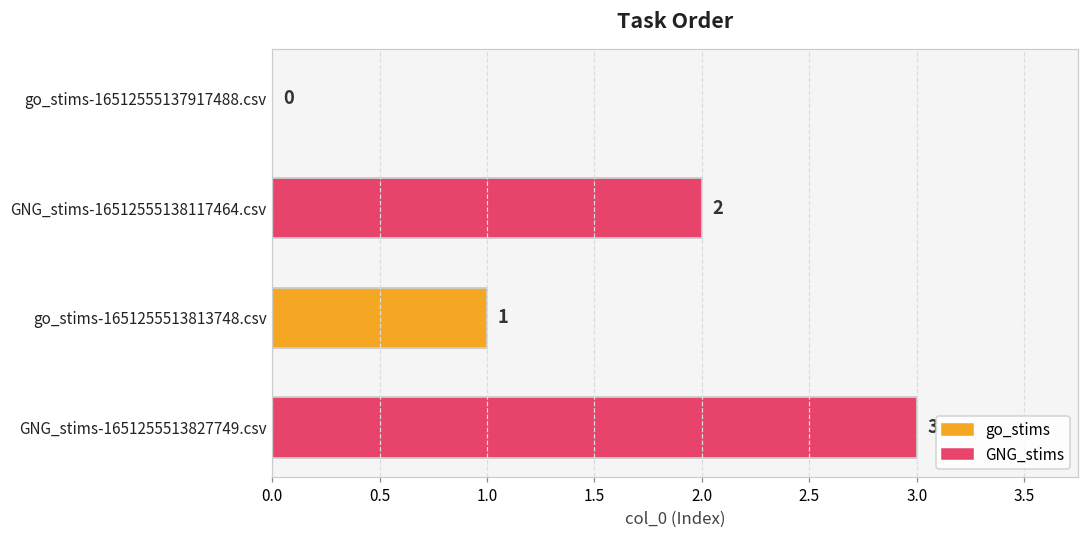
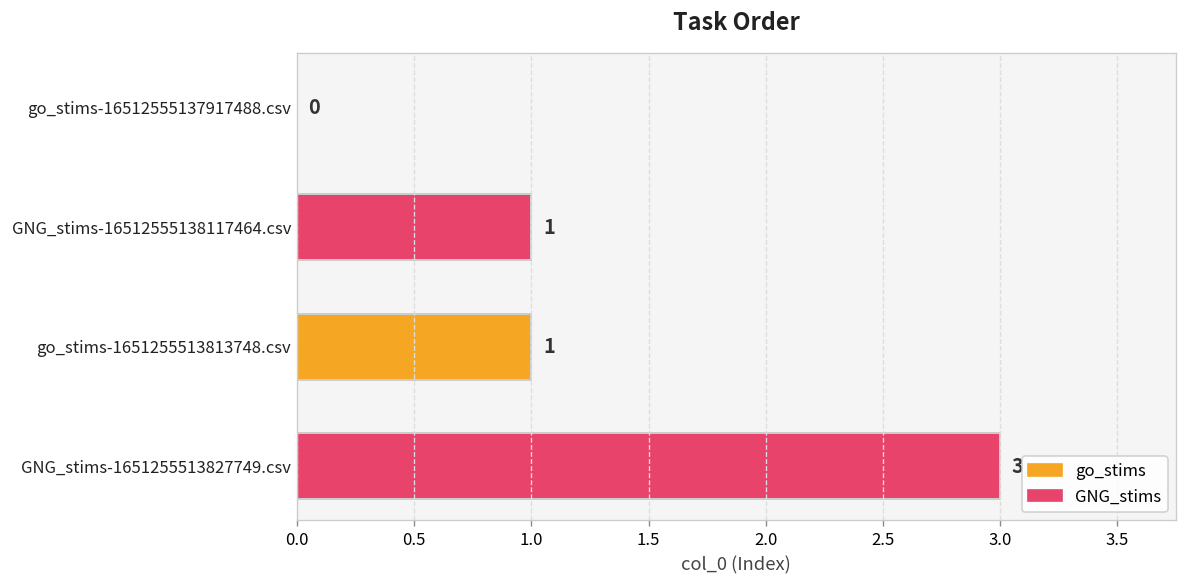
GNG_stims-16512555138117464.csv: 2 -> 1
